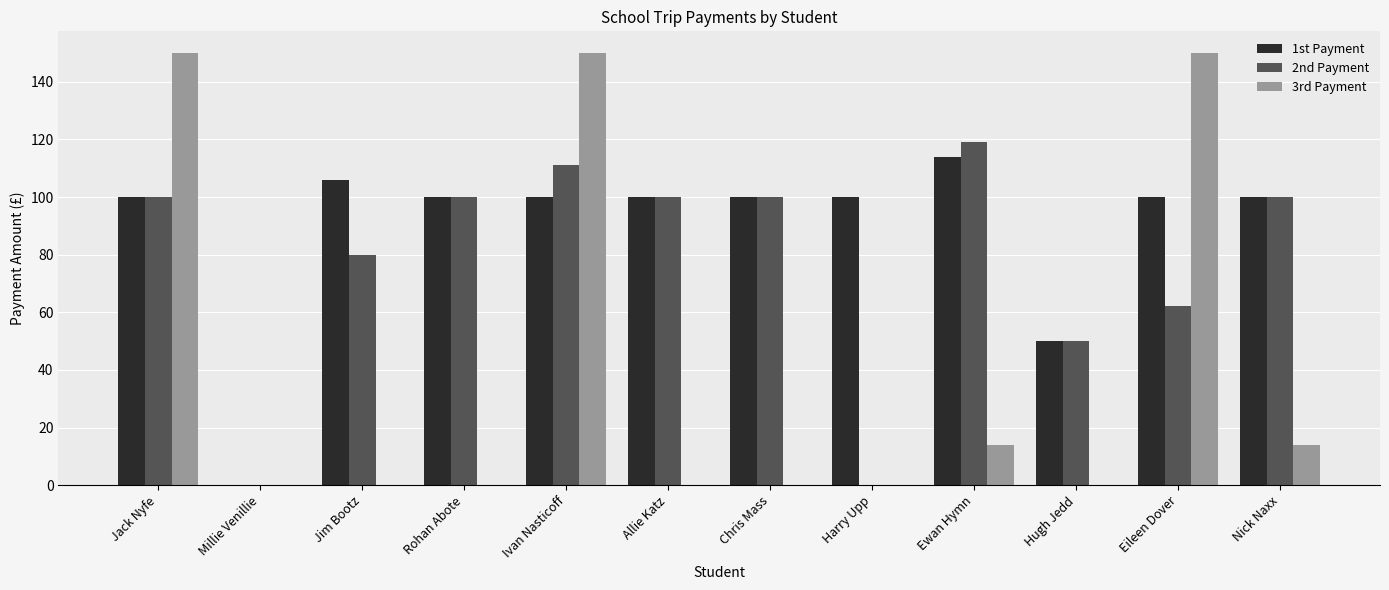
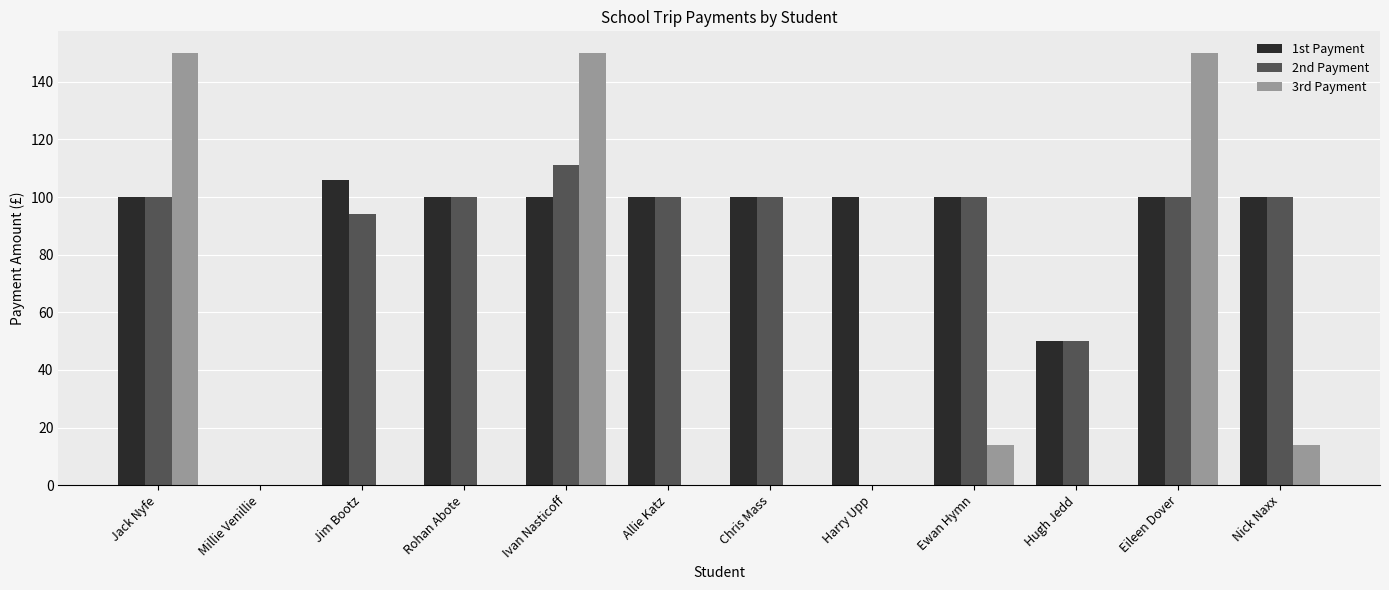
2nd Payment, Jim Bootz: 80 -> 94
1st Payment, Ewan Hymn: 114 -> 100
2nd Payment, Ewan Hymn: 119 -> 100
2nd Payment, Eileen Dover: 62 -> 100
